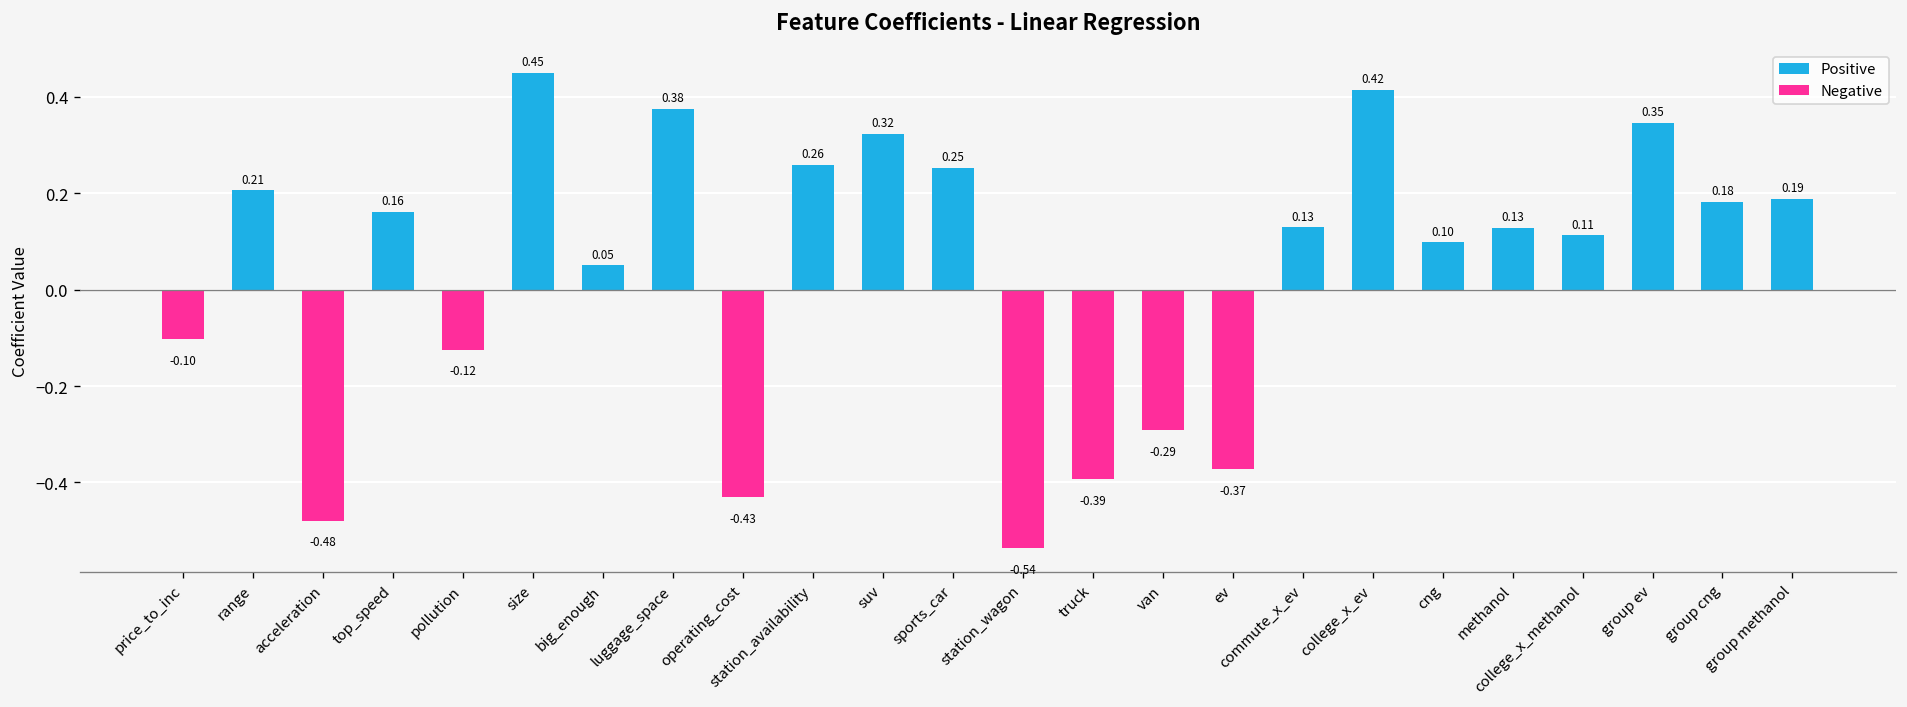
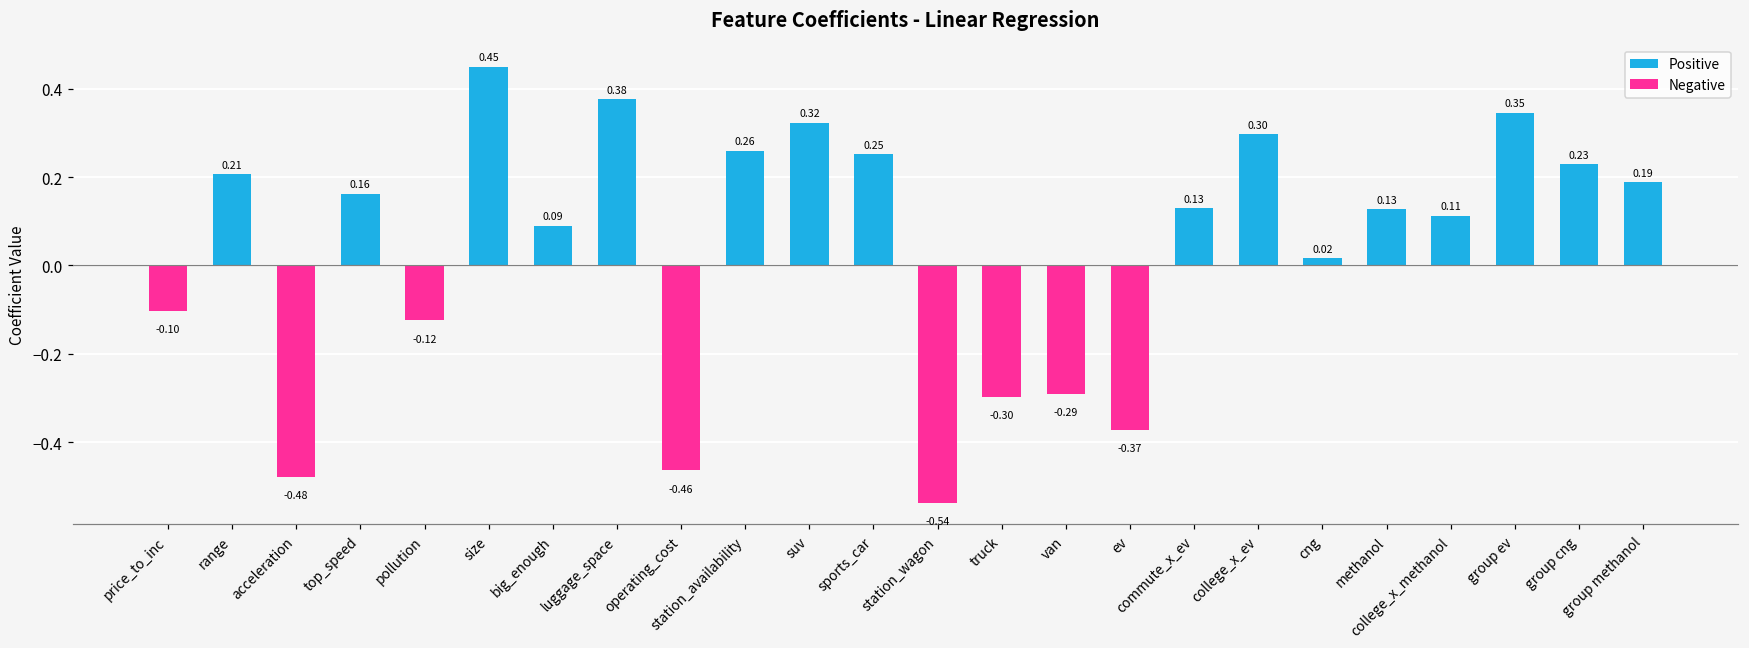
big_enough: 0.05 -> 0.09
operating_cost: -0.43 -> -0.46
truck: -0.39 -> -0.30
college_x_ev: 0.42 -> 0.30
cng: 0.10 -> 0.02
group cng: 0.18 -> 0.23
